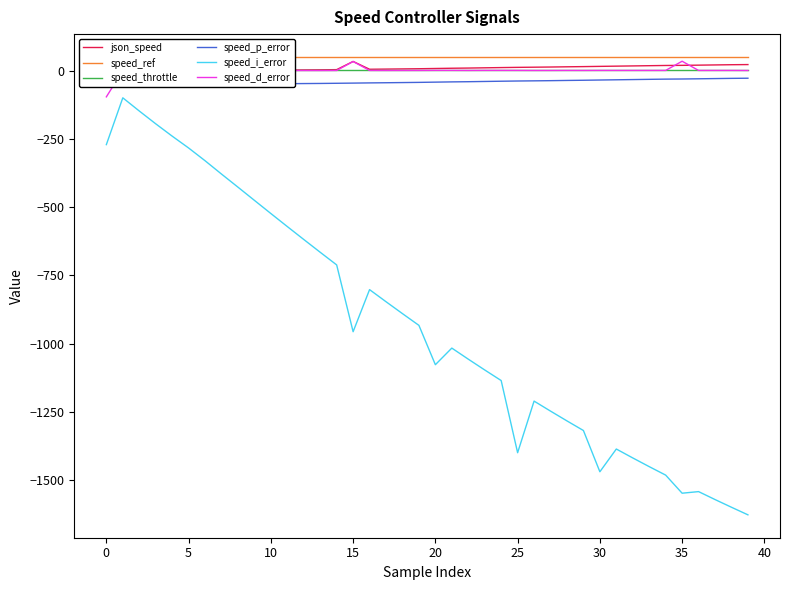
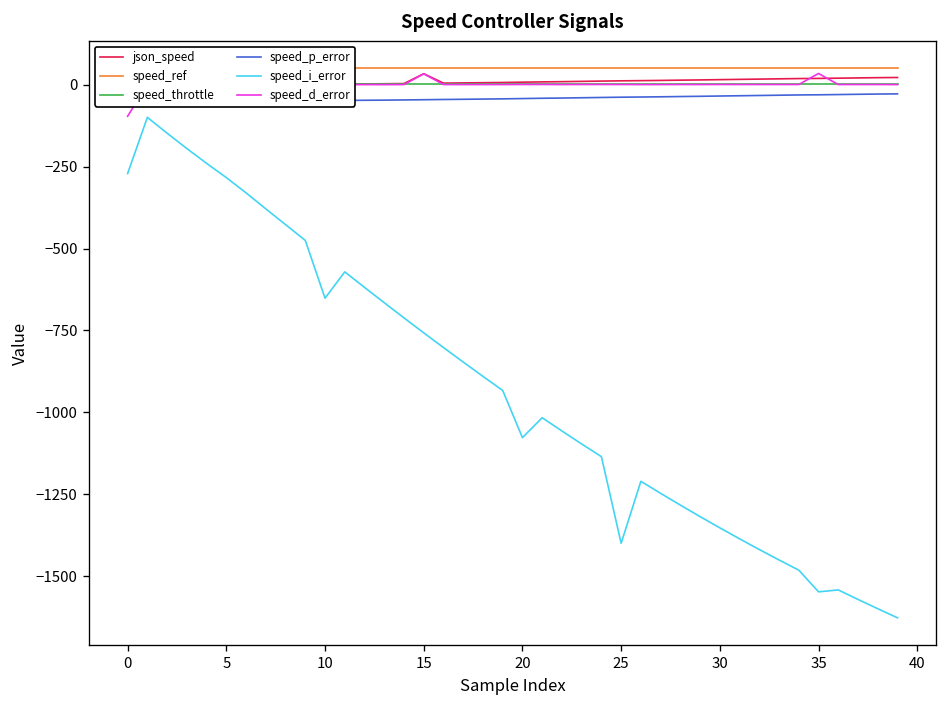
speed_i_error, 10: -520 -> -650
speed_i_error, 15: -960 -> -760
speed_i_error, 30: -1470 -> -1350
